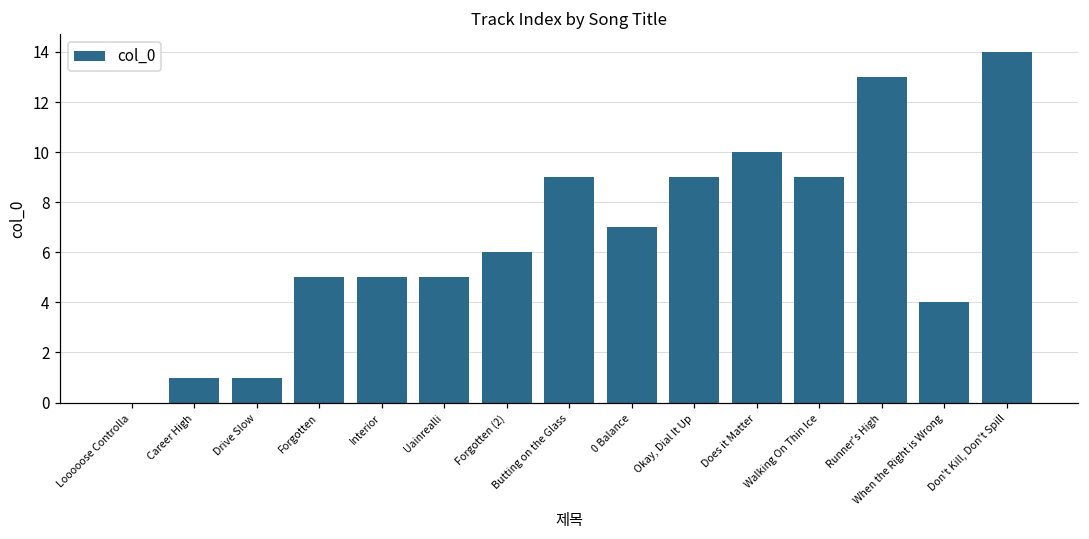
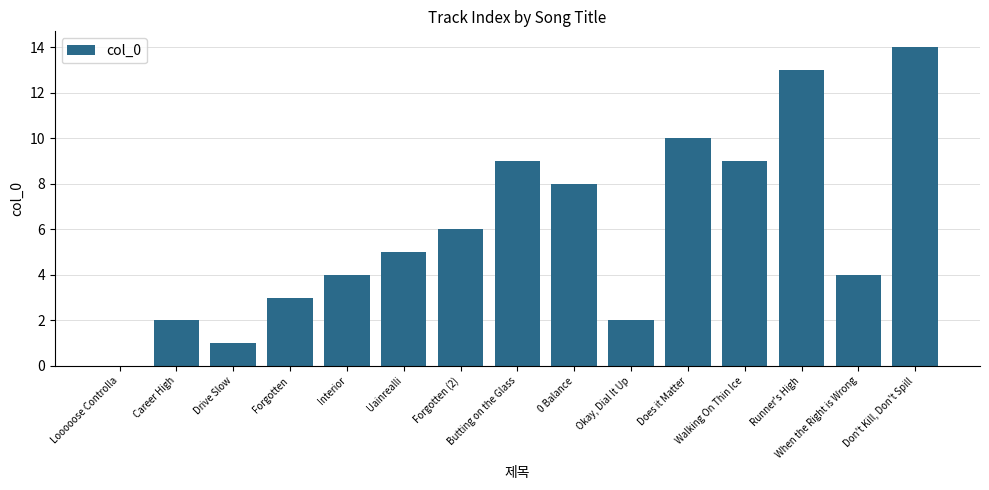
Career High: 1 -> 2
Forgotten: 5 -> 3
Interior: 5 -> 4
0 Balance: 7 -> 8
Okay, Dial It Up: 9 -> 2
